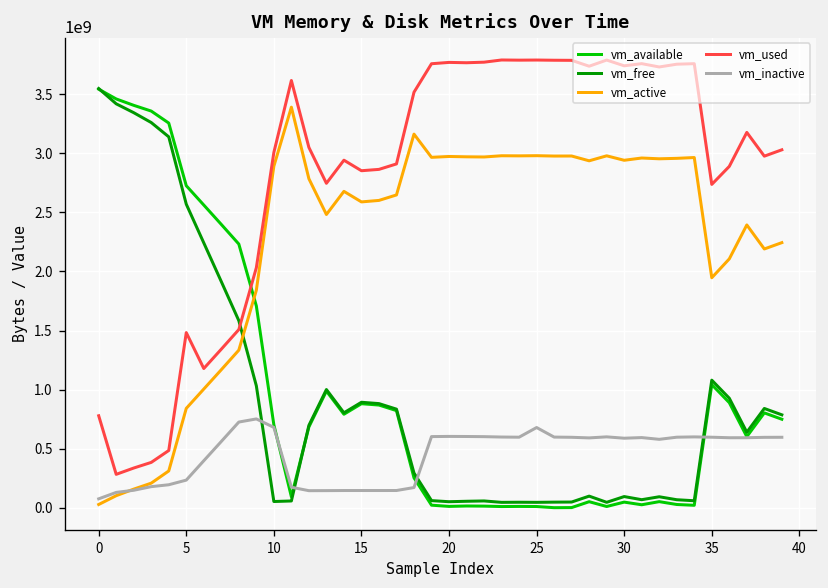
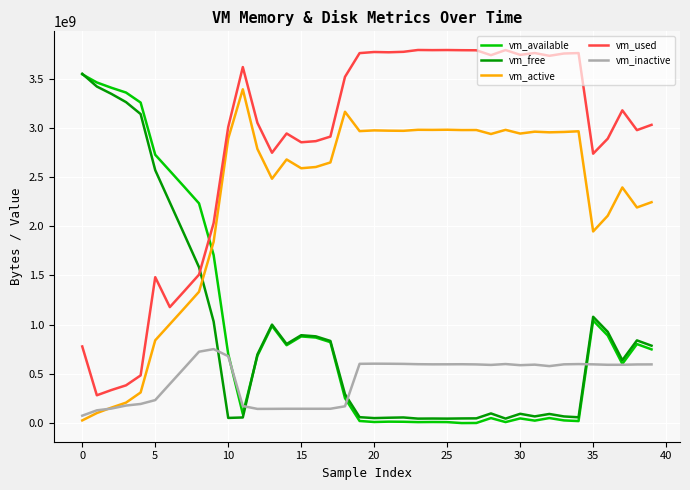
vm_inactive, 25: 700000000 -> 600000000
